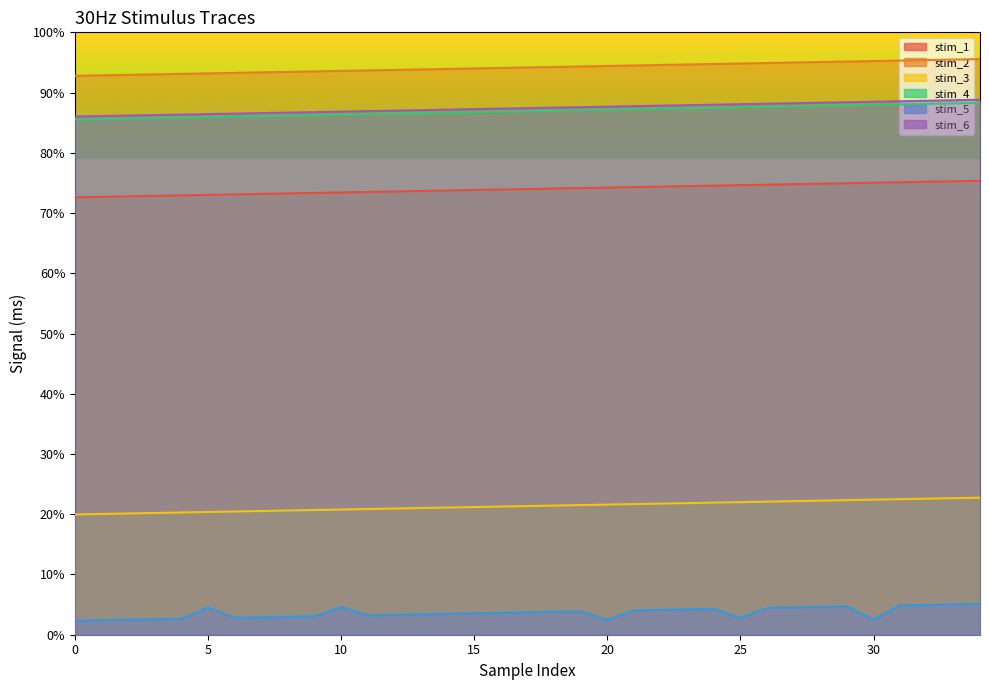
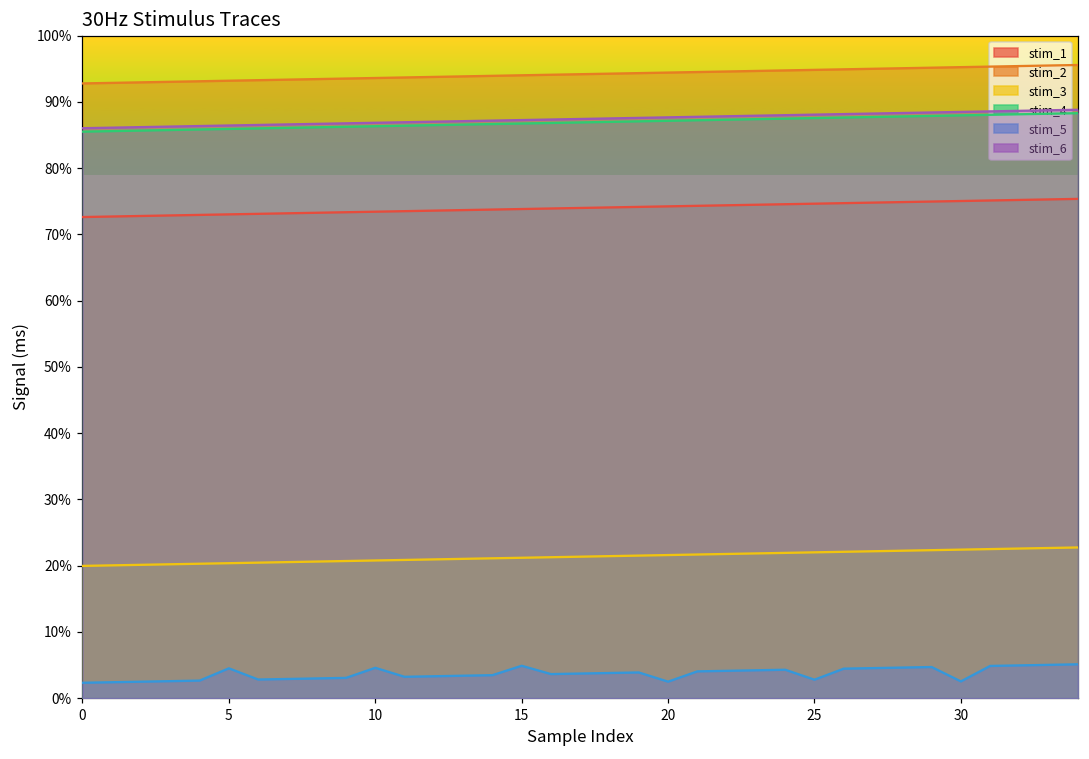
stim_5, 15: 4% -> 5%
